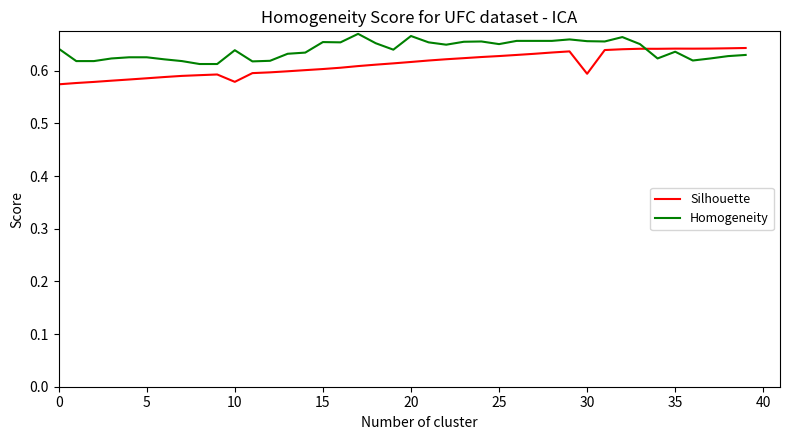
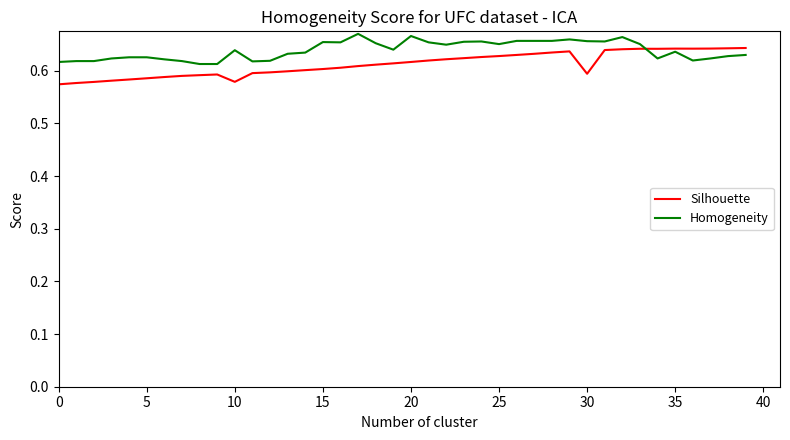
Homogeneity, 0: 0.64 -> 0.62
